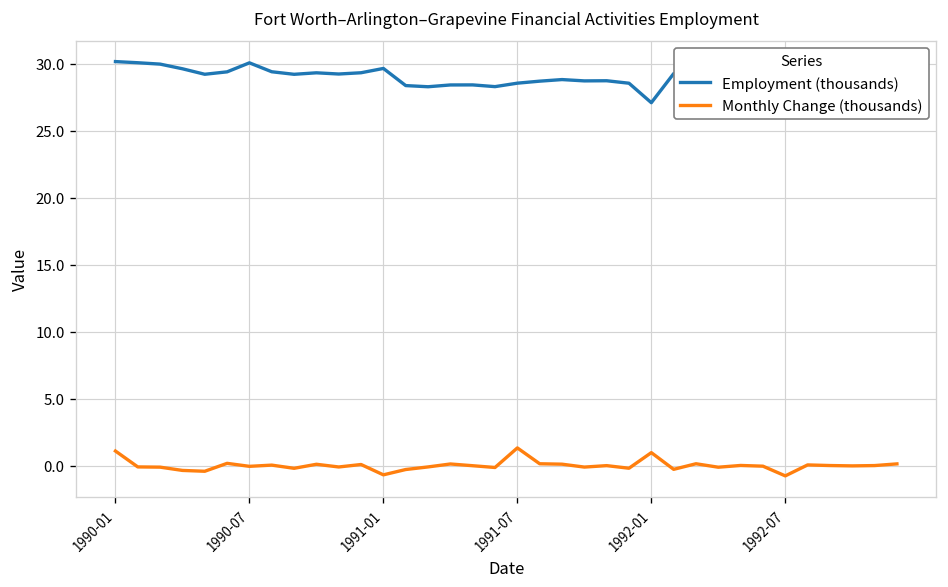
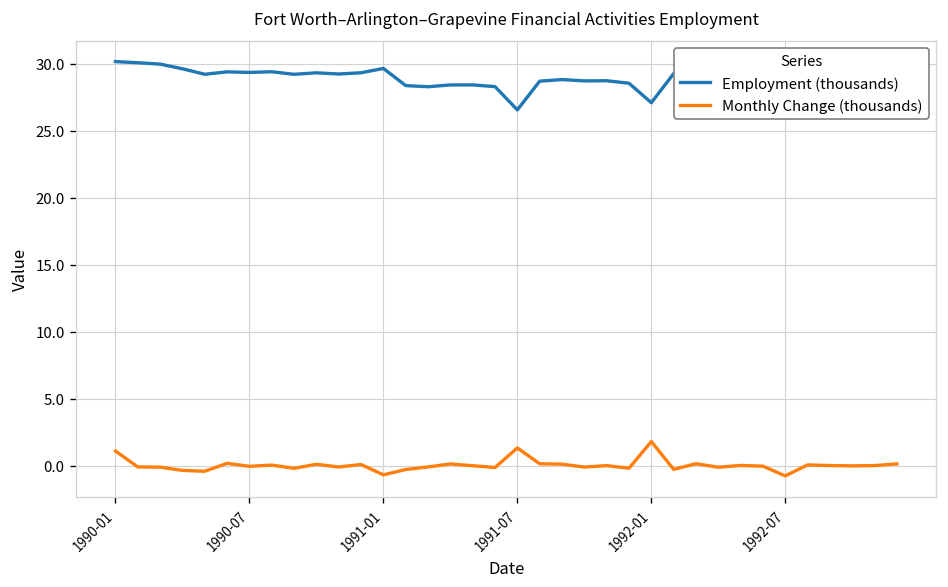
Employment (thousands), 1990-07: 30.1 -> 29.4
Employment (thousands), 1991-07: 28.6 -> 26.6
Monthly Change (thousands), 1992-01: 1.0 -> 1.8
